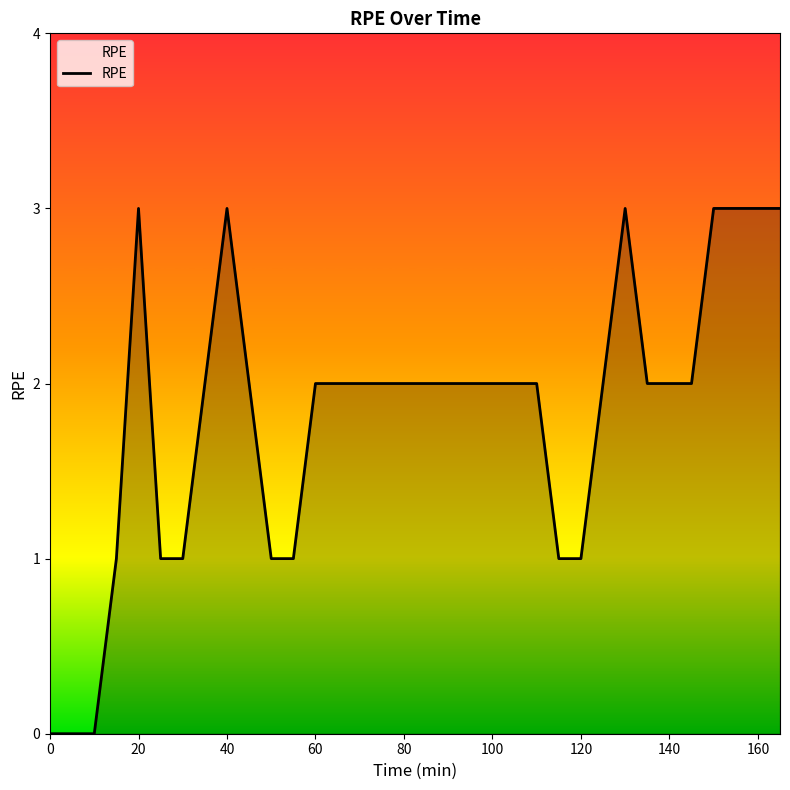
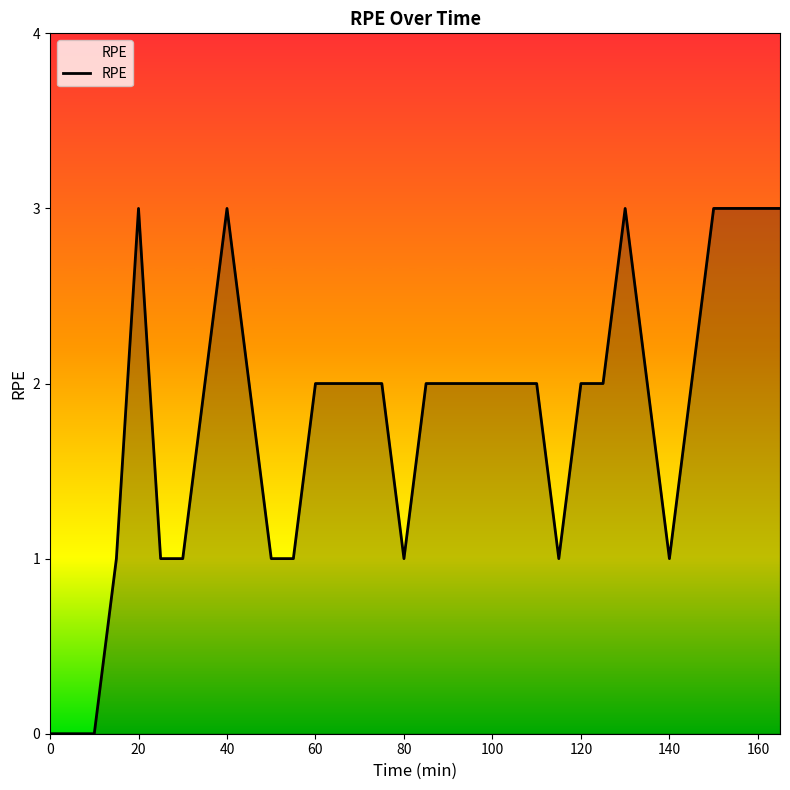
80: 2 -> 1
120: 1 -> 2
140: 2 -> 1
